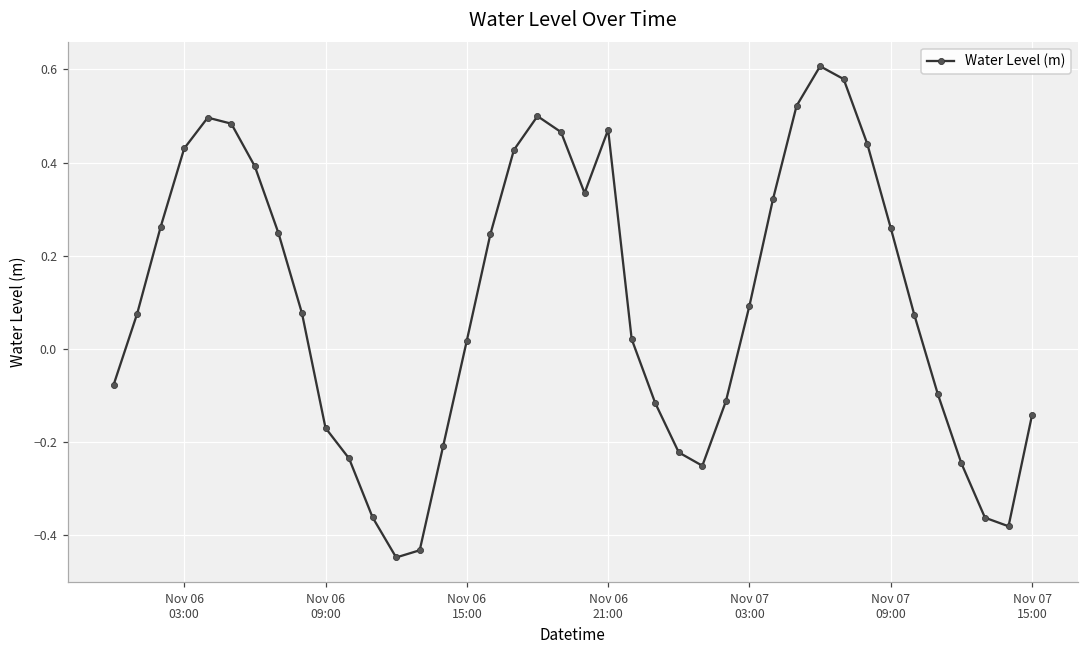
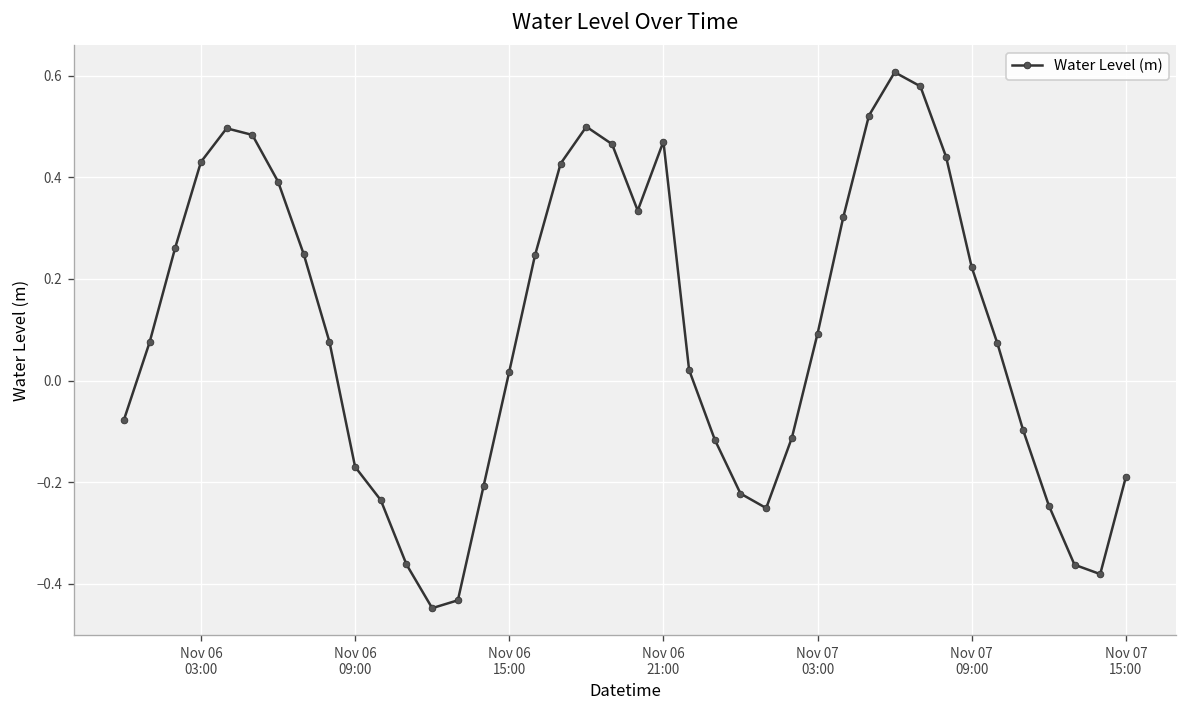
Nov 07 09:00: 0.26 -> 0.22
Nov 07 15:00: -0.14 -> -0.19
